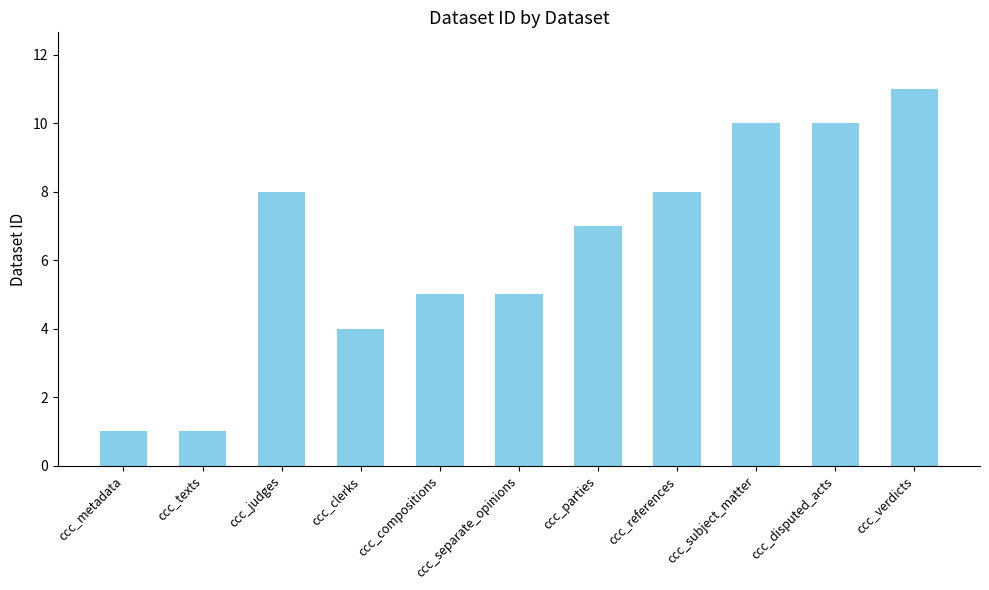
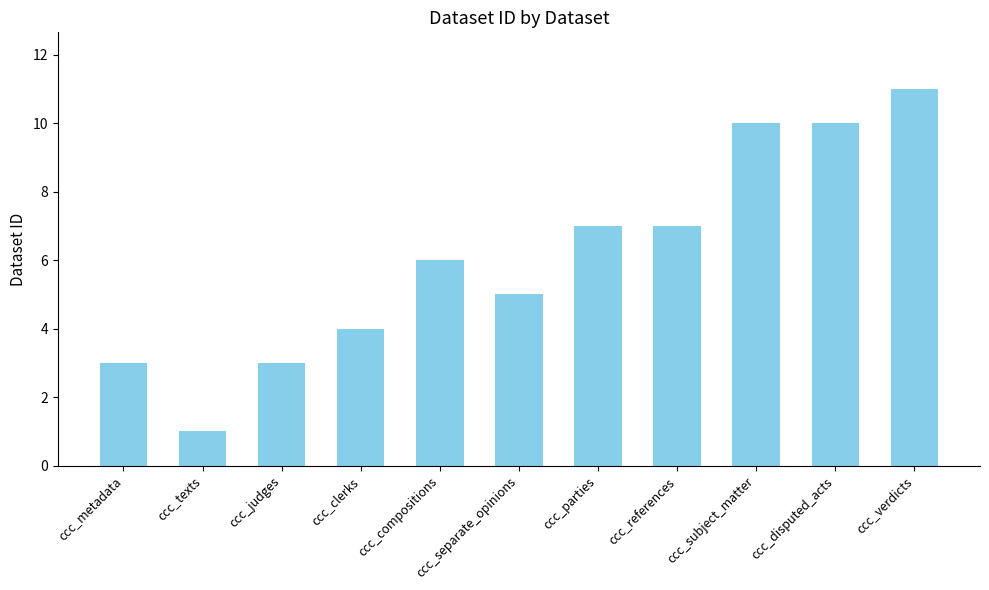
ccc_metadata: 1 -> 3
ccc_judges: 8 -> 3
ccc_compositions: 5 -> 6
ccc_references: 8 -> 7
